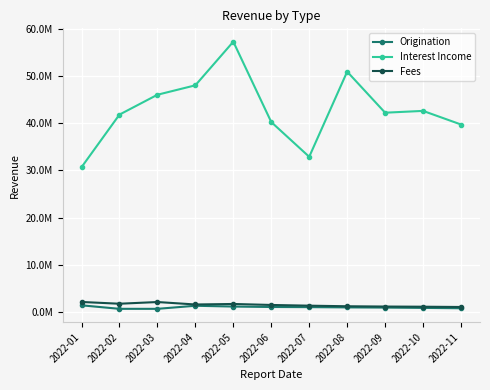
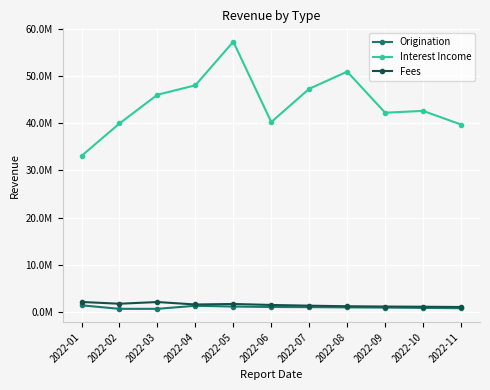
Interest Income, 2022-01: 31000000 -> 33000000
Interest Income, 2022-02: 42000000 -> 40000000
Interest Income, 2022-07: 33000000 -> 47000000
